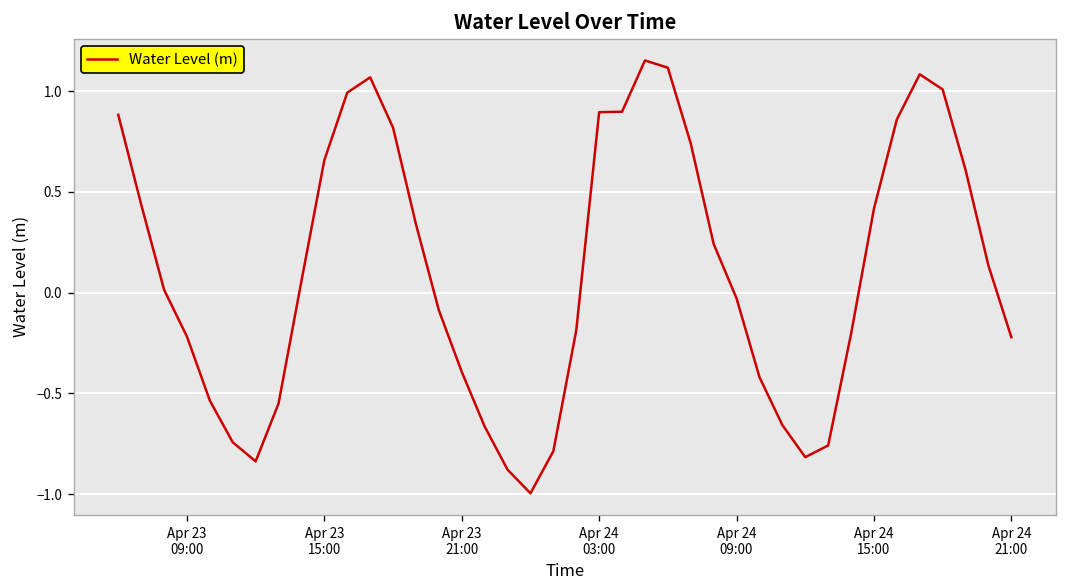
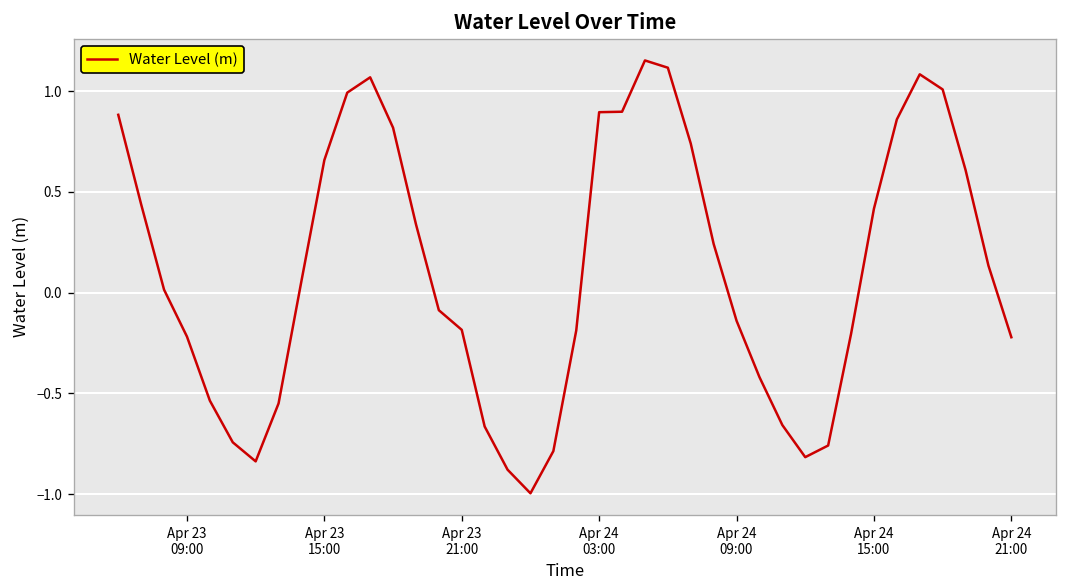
Apr 23 21:00: -0.39 -> -0.18
Apr 24 09:00: -0.03 -> -0.14
